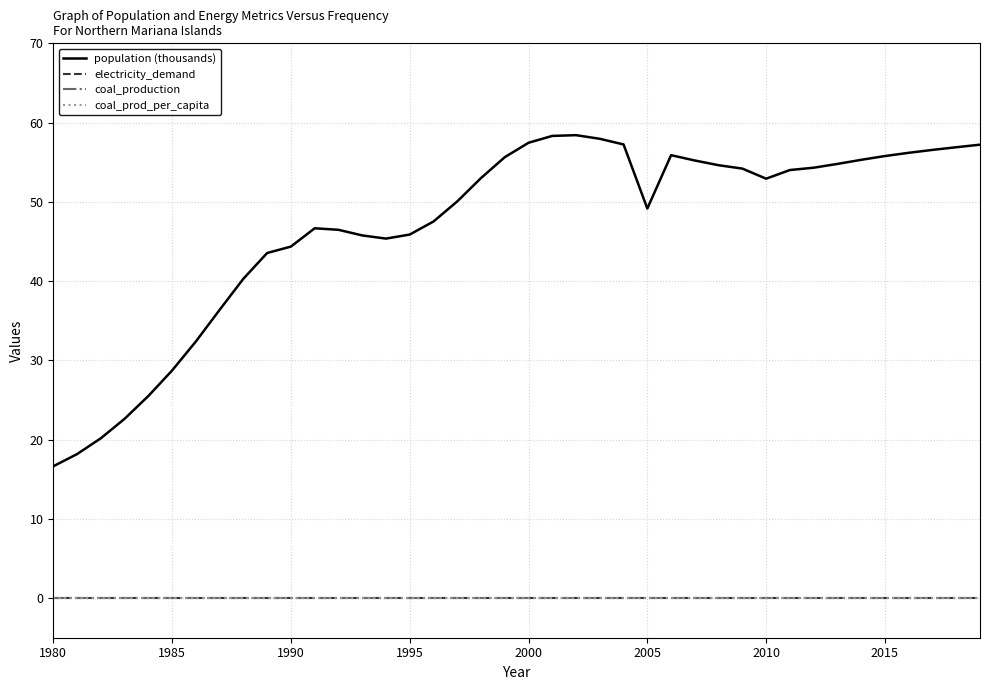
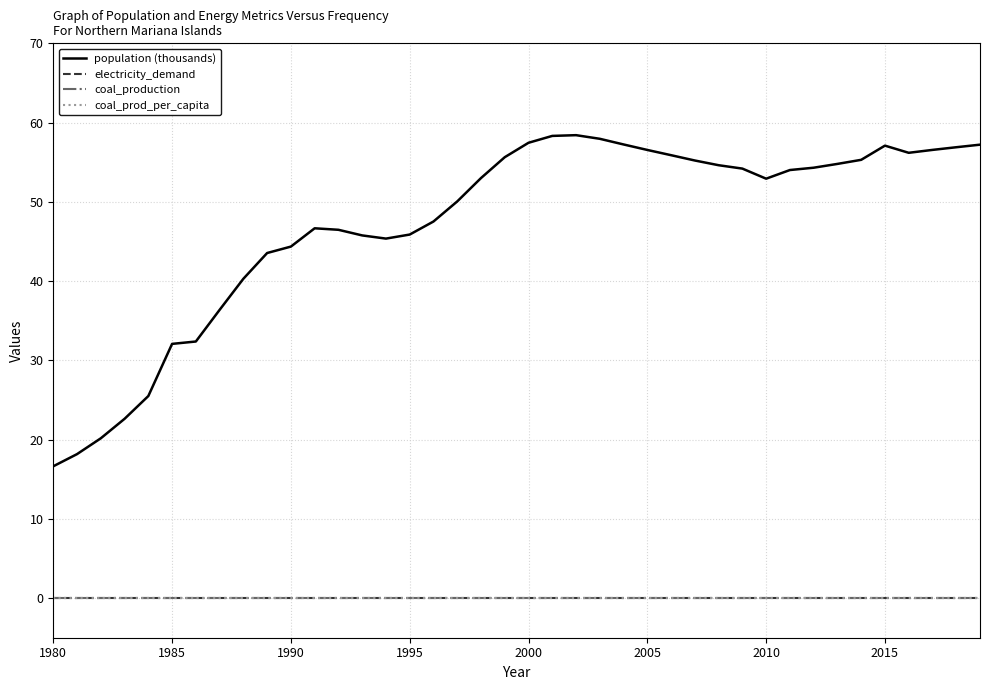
population (thousands), 1985: 29 -> 32
population (thousands), 2005: 49 -> 57
population (thousands), 2015: 56 -> 57
